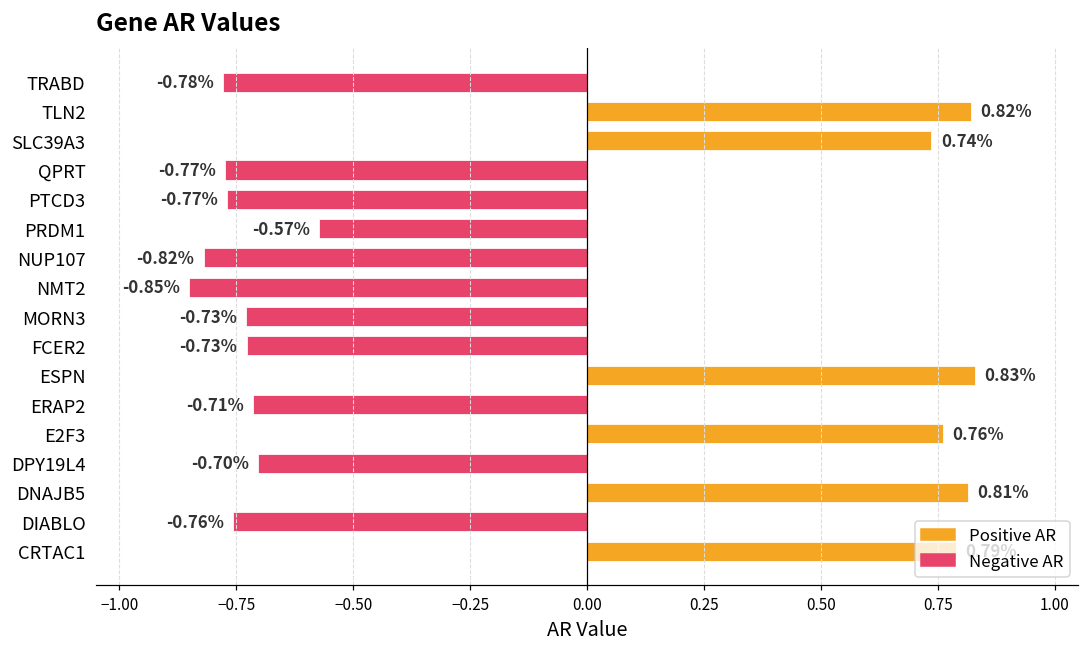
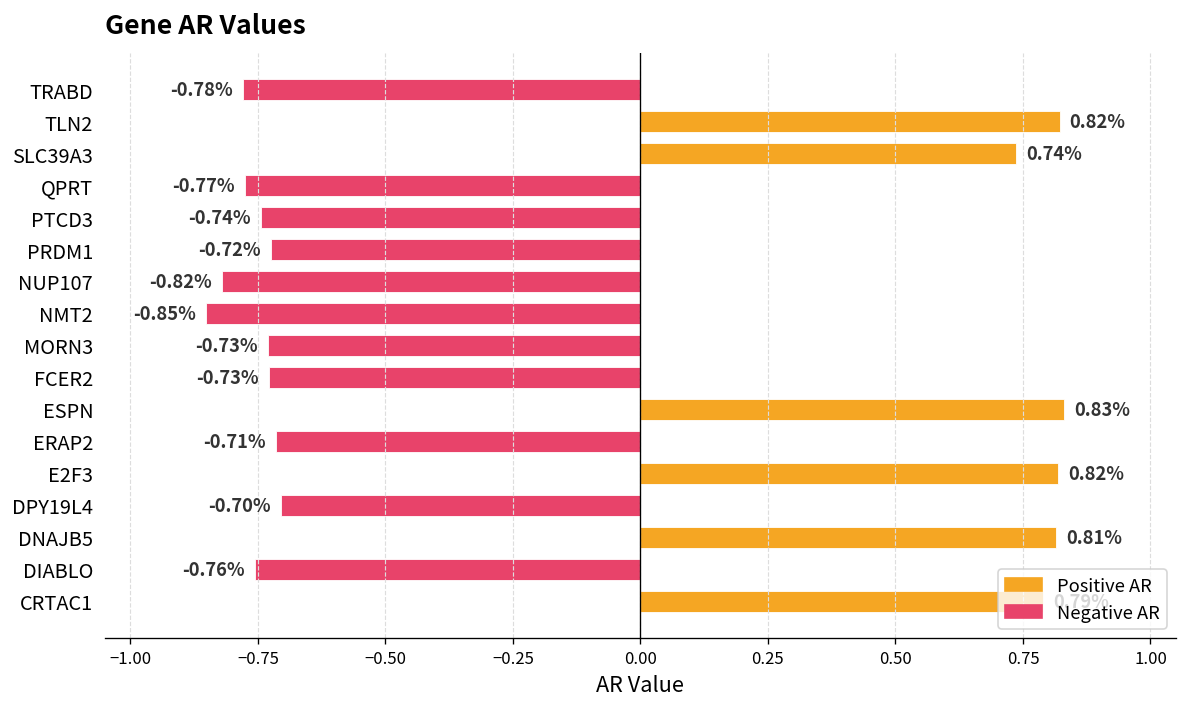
PTCD3: -0.77% -> -0.74%
PRDM1: -0.57% -> -0.72%
E2F3: 0.76% -> 0.82%
